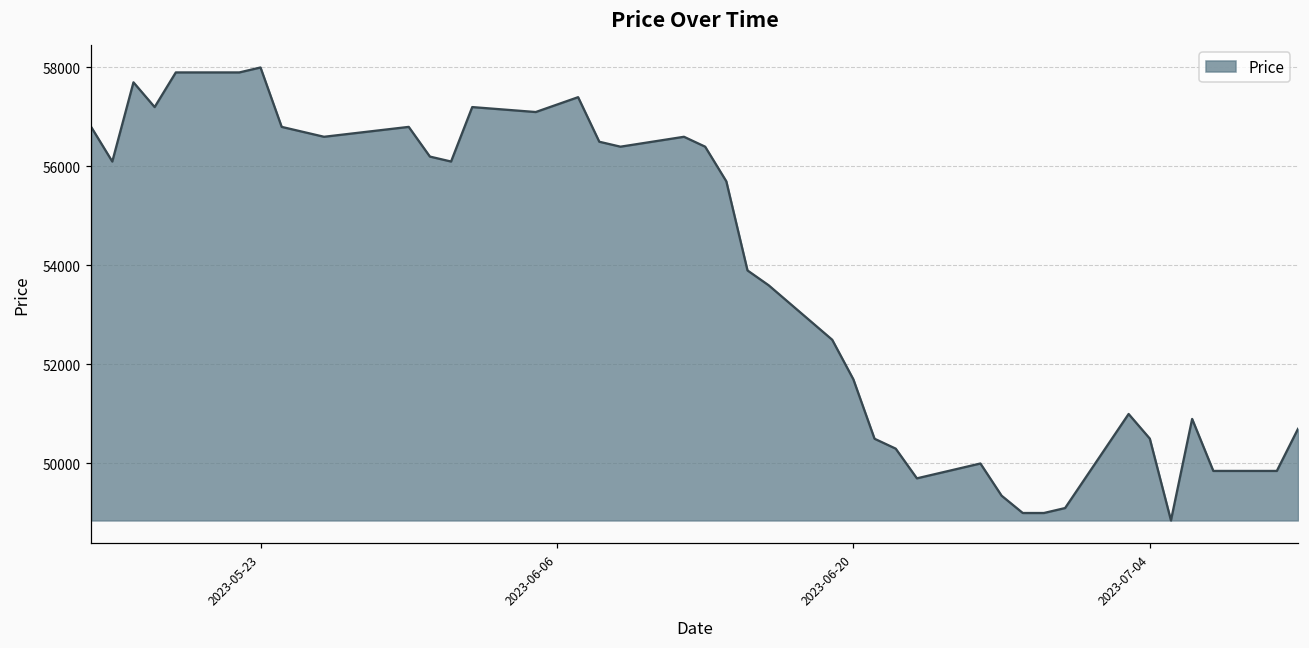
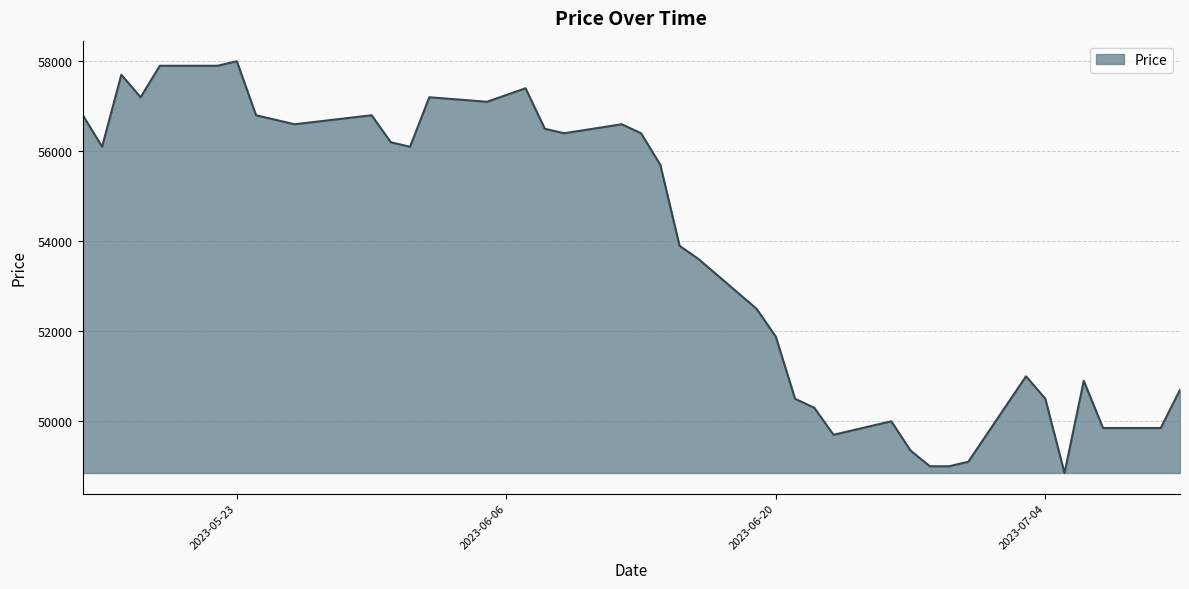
2023-06-20: 51700 -> 51900
